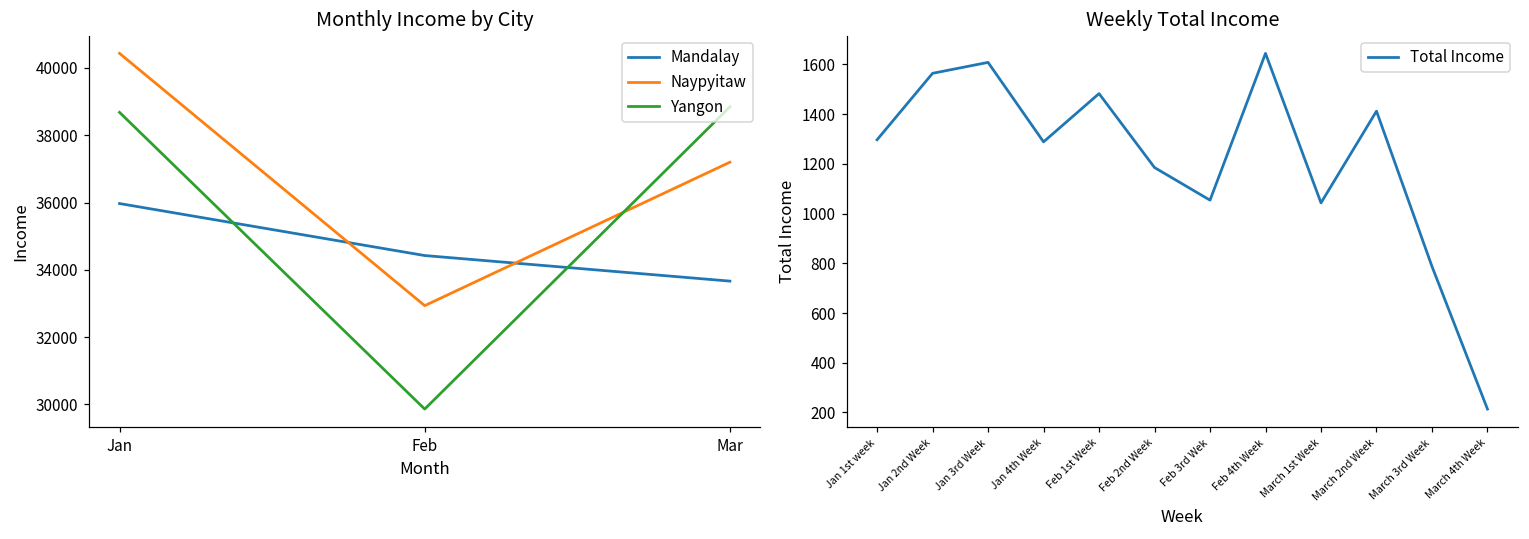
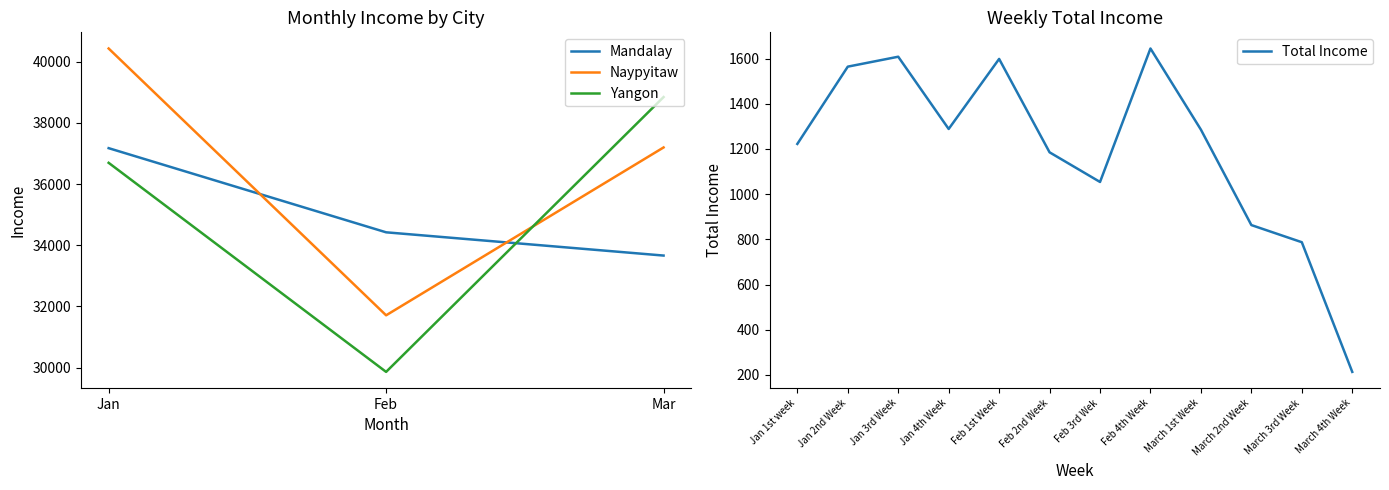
Monthly Income by City, Mandalay, Jan: 36000 -> 37200
Monthly Income by City, Yangon, Jan: 38700 -> 36700
Monthly Income by City, Naypyitaw, Feb: 32900 -> 31700
Weekly Total Income, Jan 1st week: 1300 -> 1220
Weekly Total Income, Feb 1st Week: 1480 -> 1600
Weekly Total Income, March 1st Week: 1040 -> 1290
Weekly Total Income, March 2nd Week: 1410 -> 860
